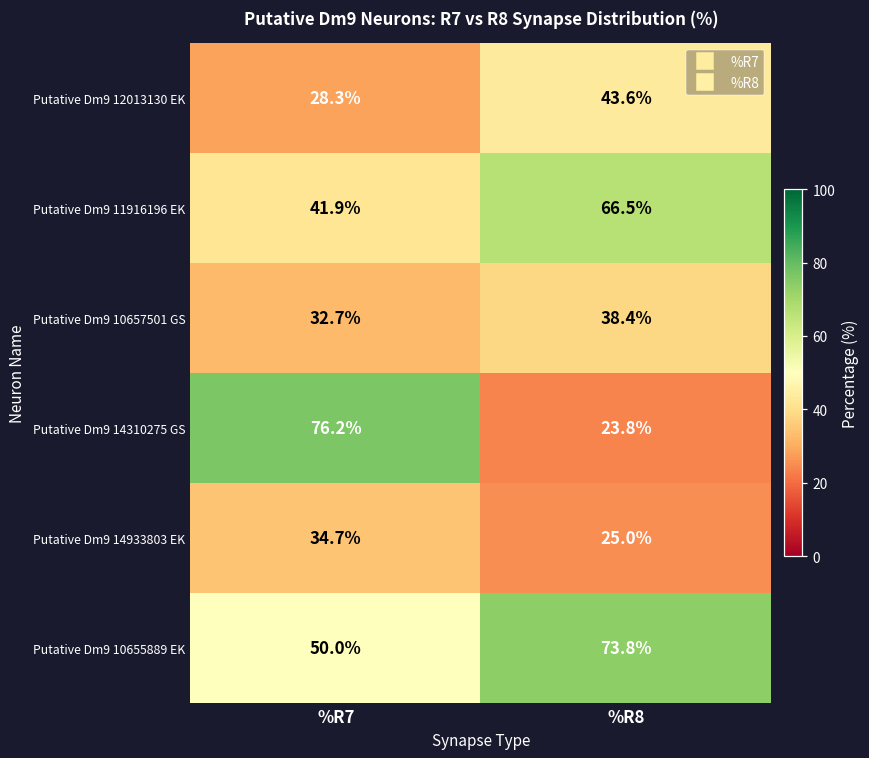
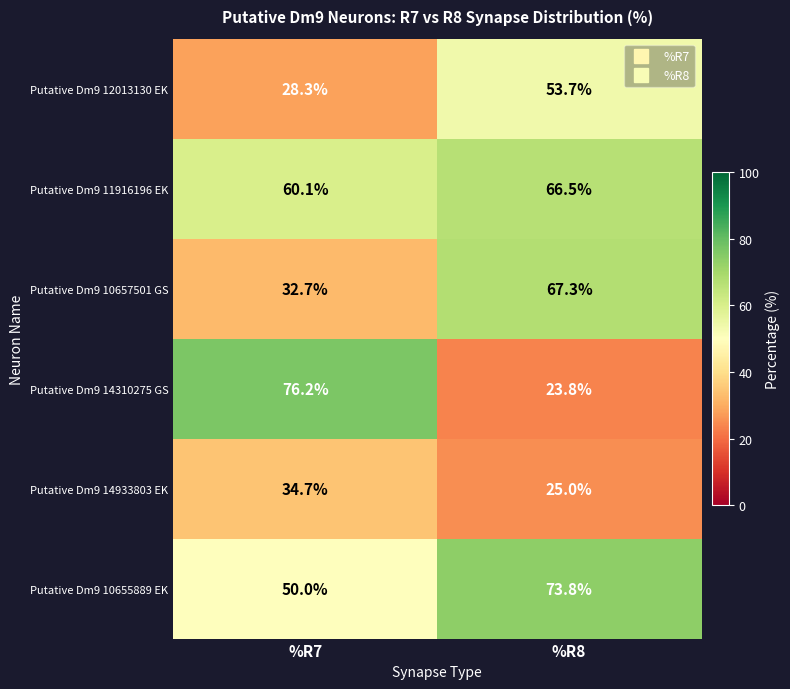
Putative Dm9 12013130 EK, %R8: 43.6% -> 53.7%
Putative Dm9 11916196 EK, %R7: 41.9% -> 60.1%
Putative Dm9 10657501 GS, %R8: 38.4% -> 67.3%
